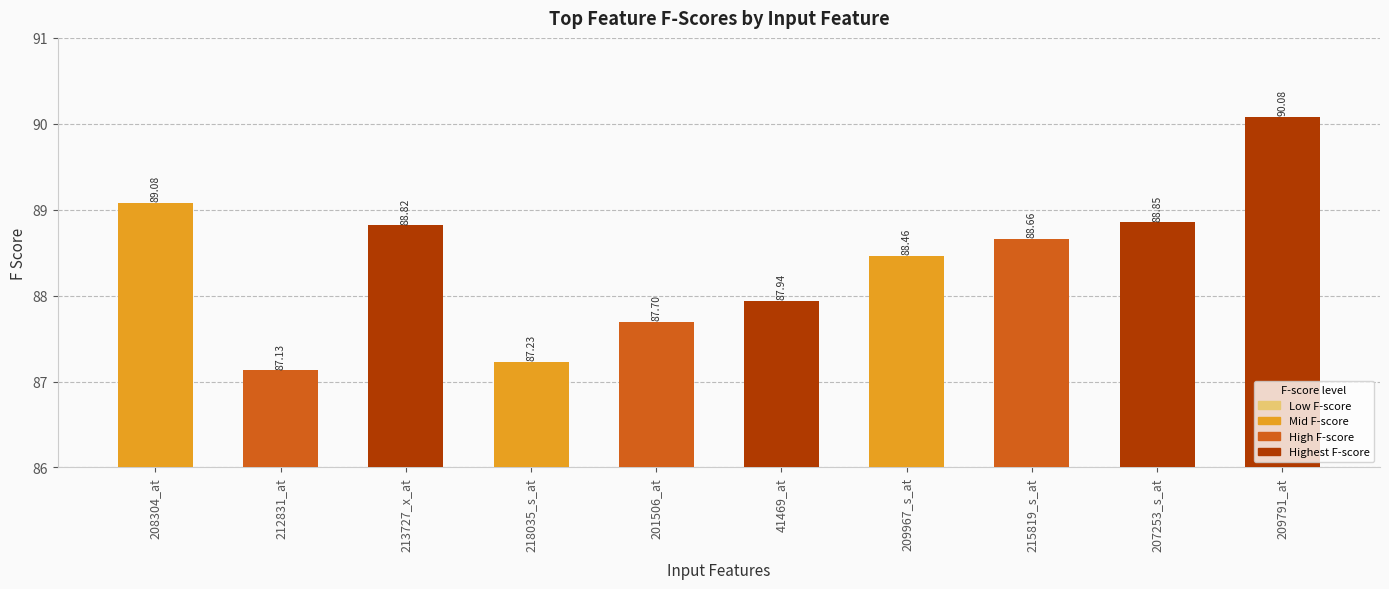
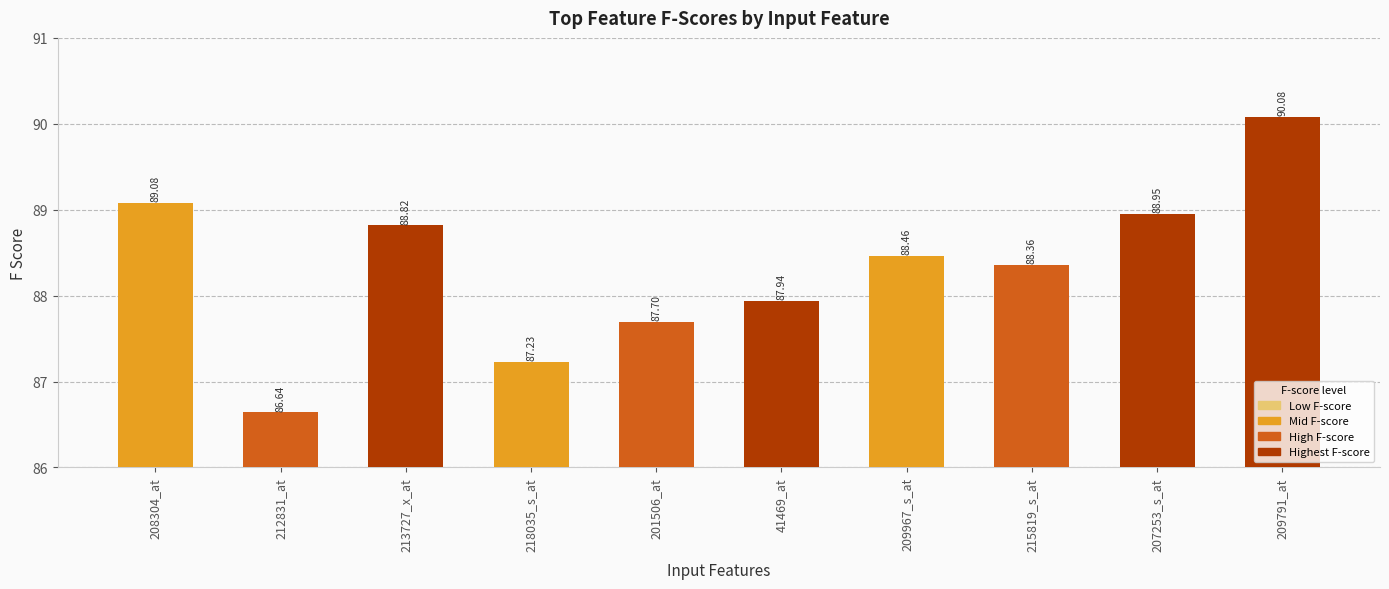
212831_at: 87.13 -> 86.64
215819_s_at: 88.66 -> 88.36
207253_s_at: 88.85 -> 88.95
